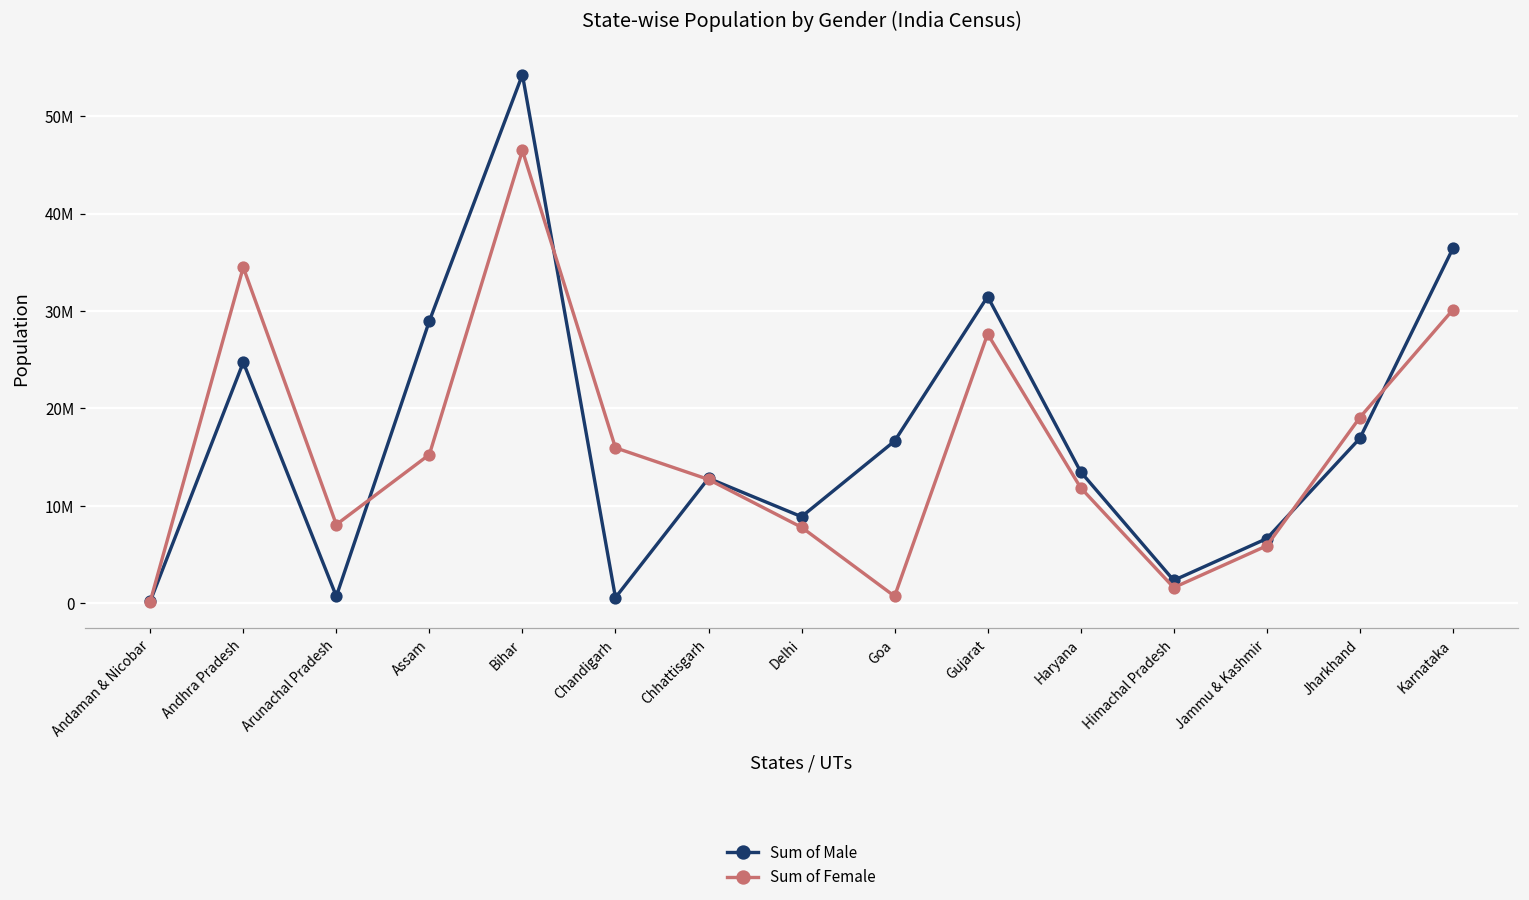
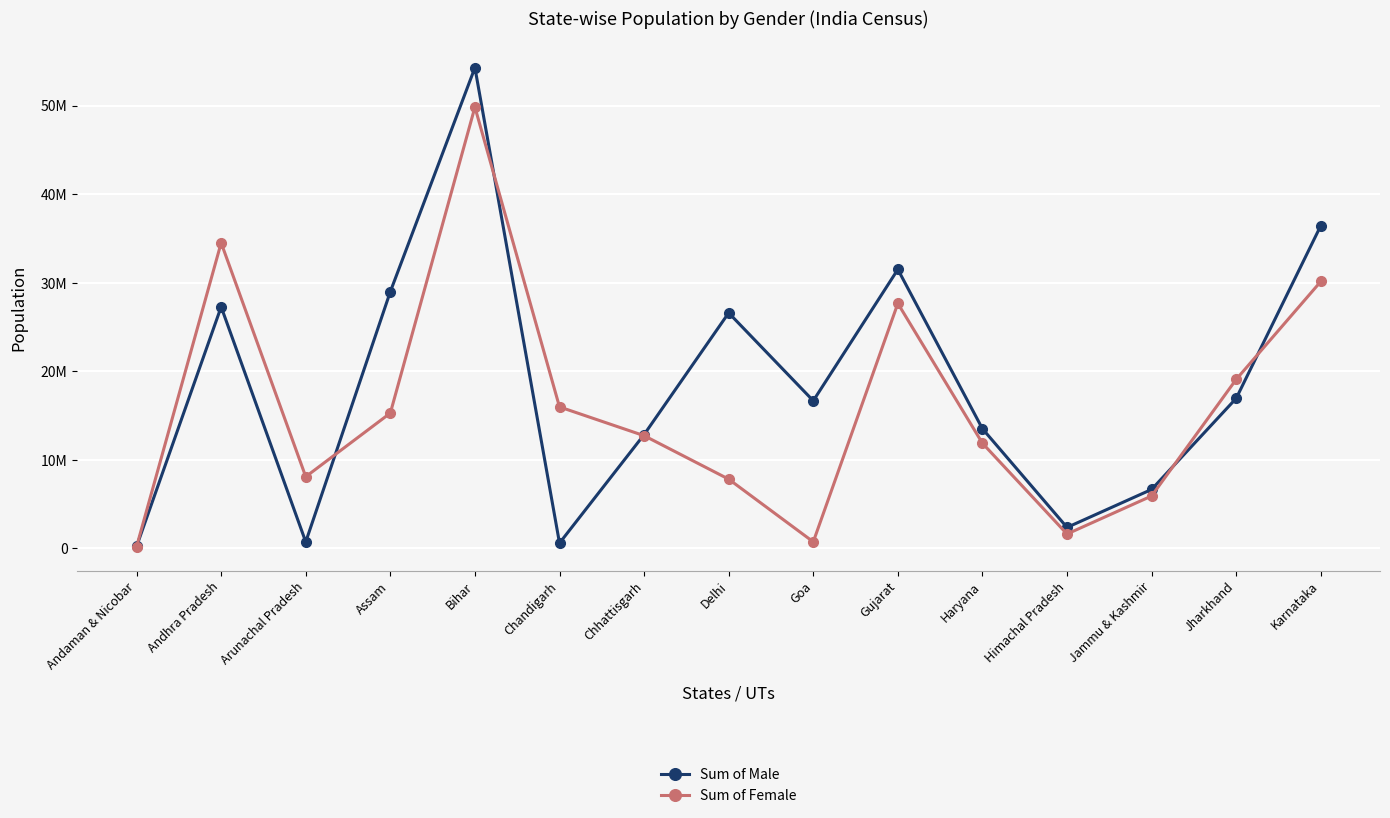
Sum of Male, Andhra Pradesh: 25000000 -> 27000000
Sum of Female, Bihar: 46000000 -> 50000000
Sum of Male, Delhi: 9000000 -> 27000000
